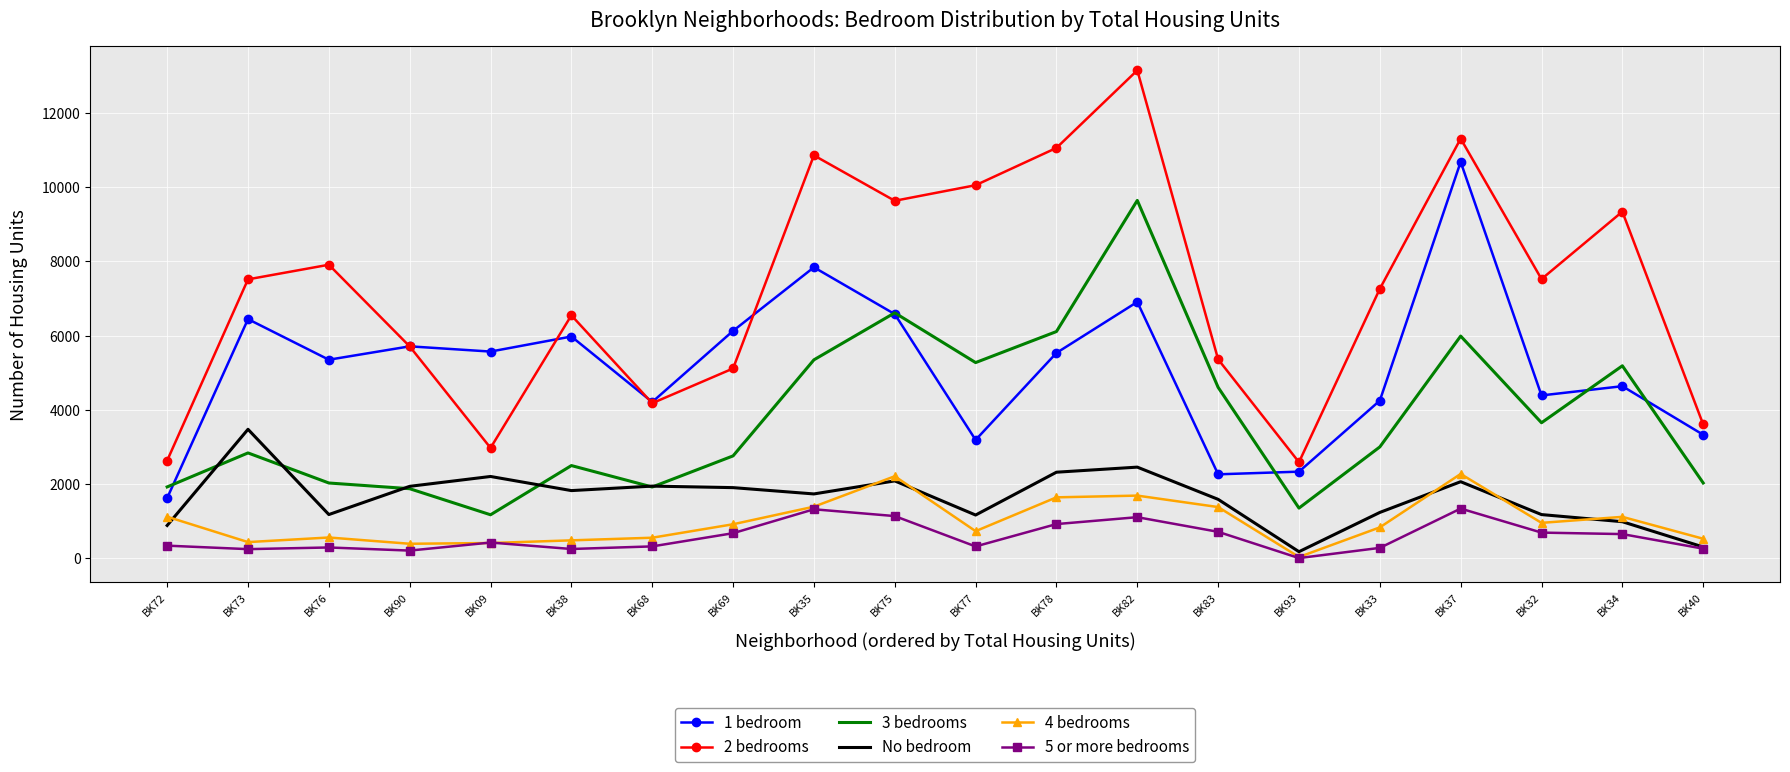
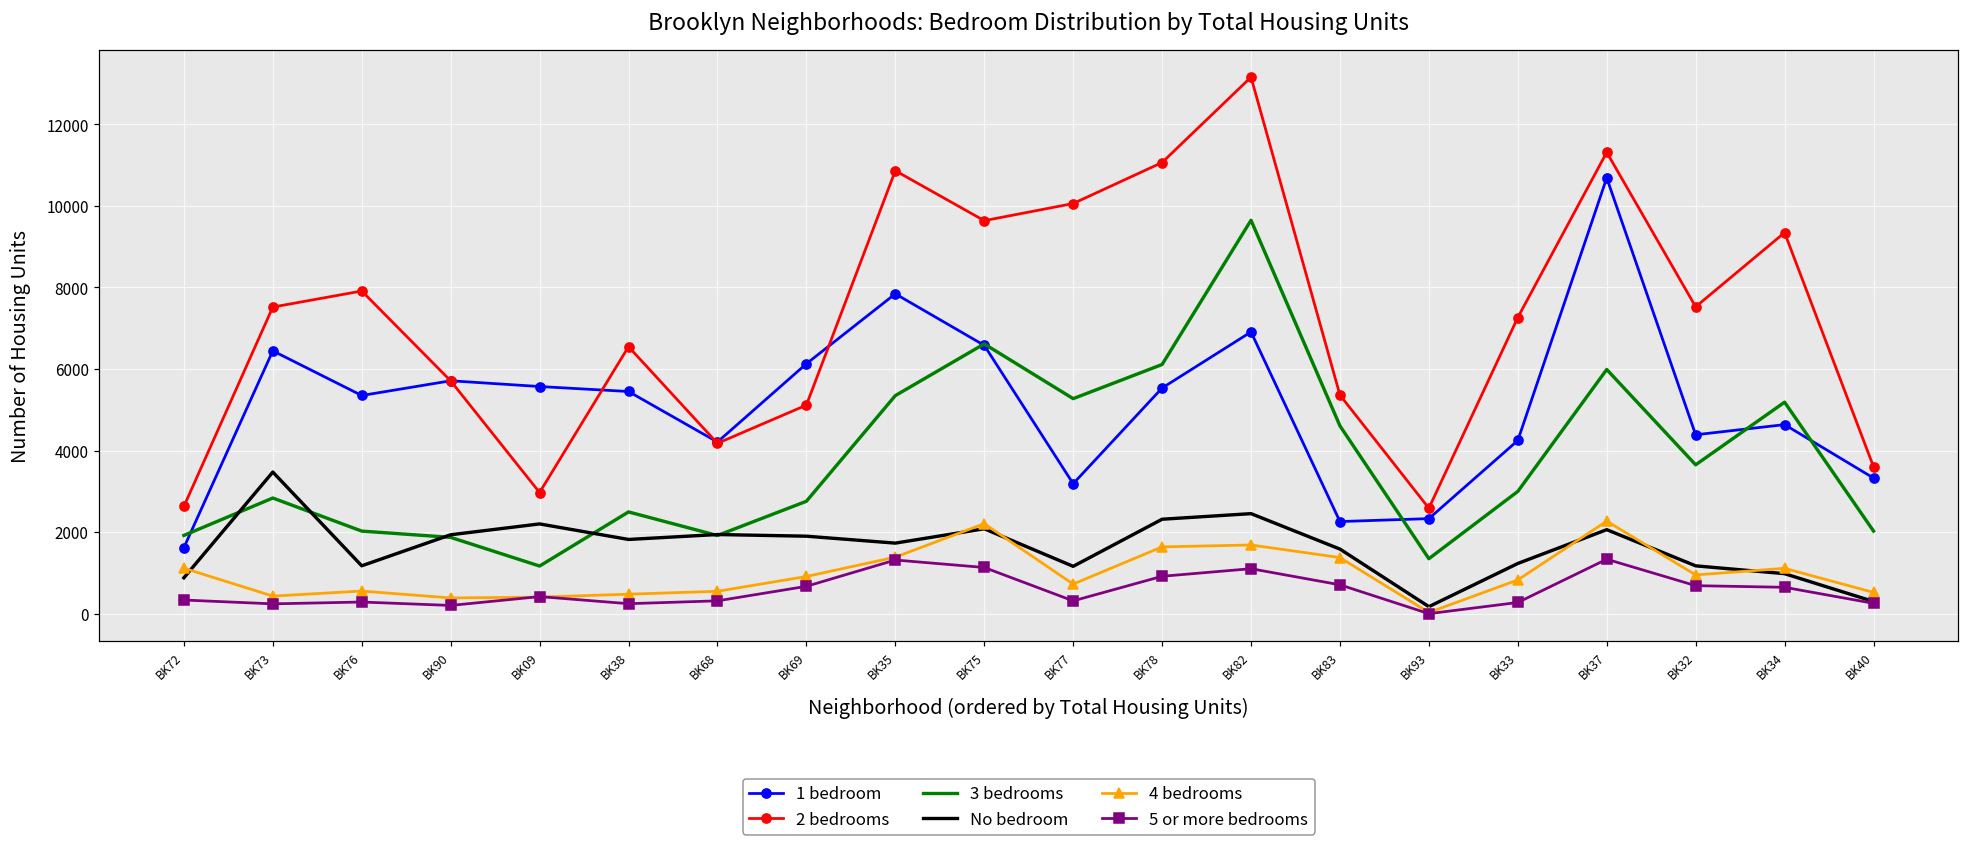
1 bedroom, BK38: 6000 -> 5400
